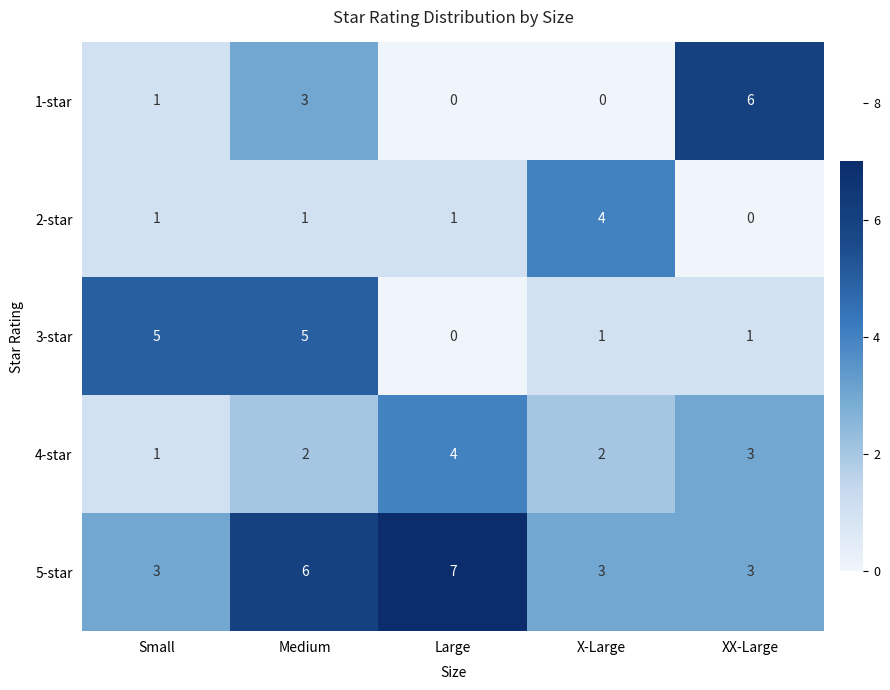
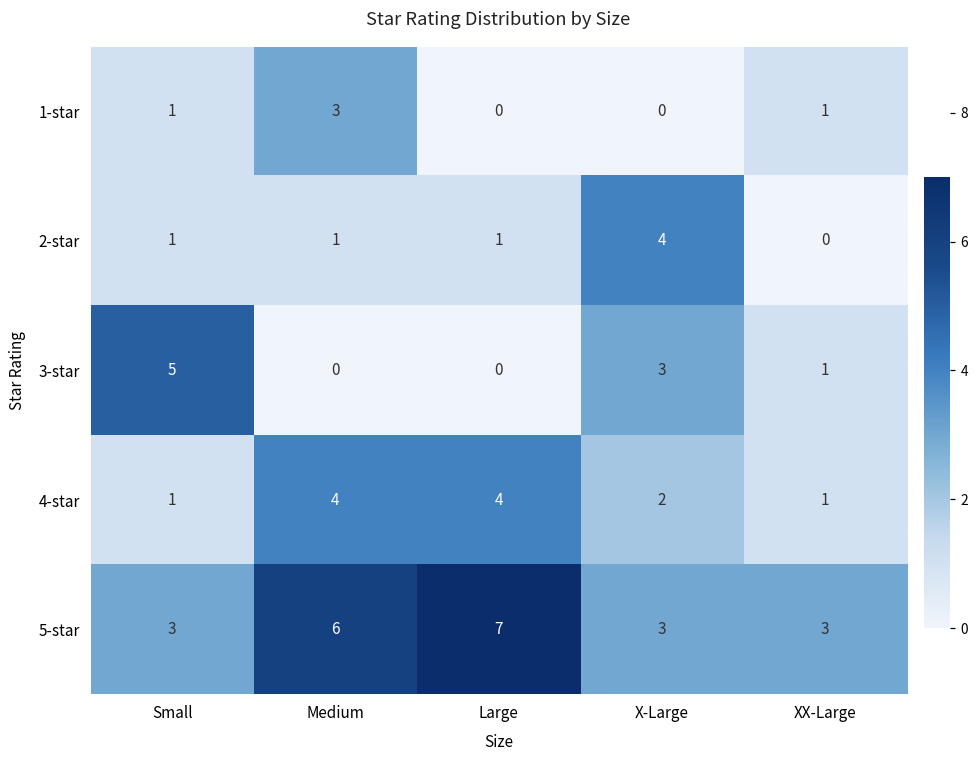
1-star, XX-Large: 6 -> 1
3-star, Medium: 5 -> 0
3-star, X-Large: 1 -> 3
4-star, Medium: 2 -> 4
4-star, XX-Large: 3 -> 1
